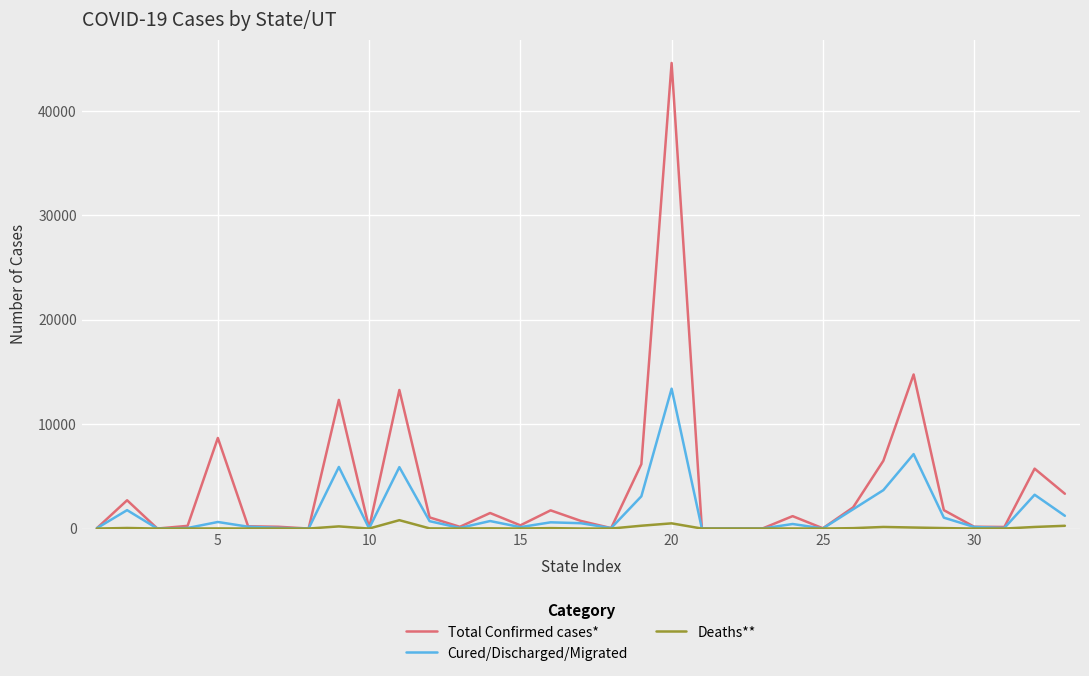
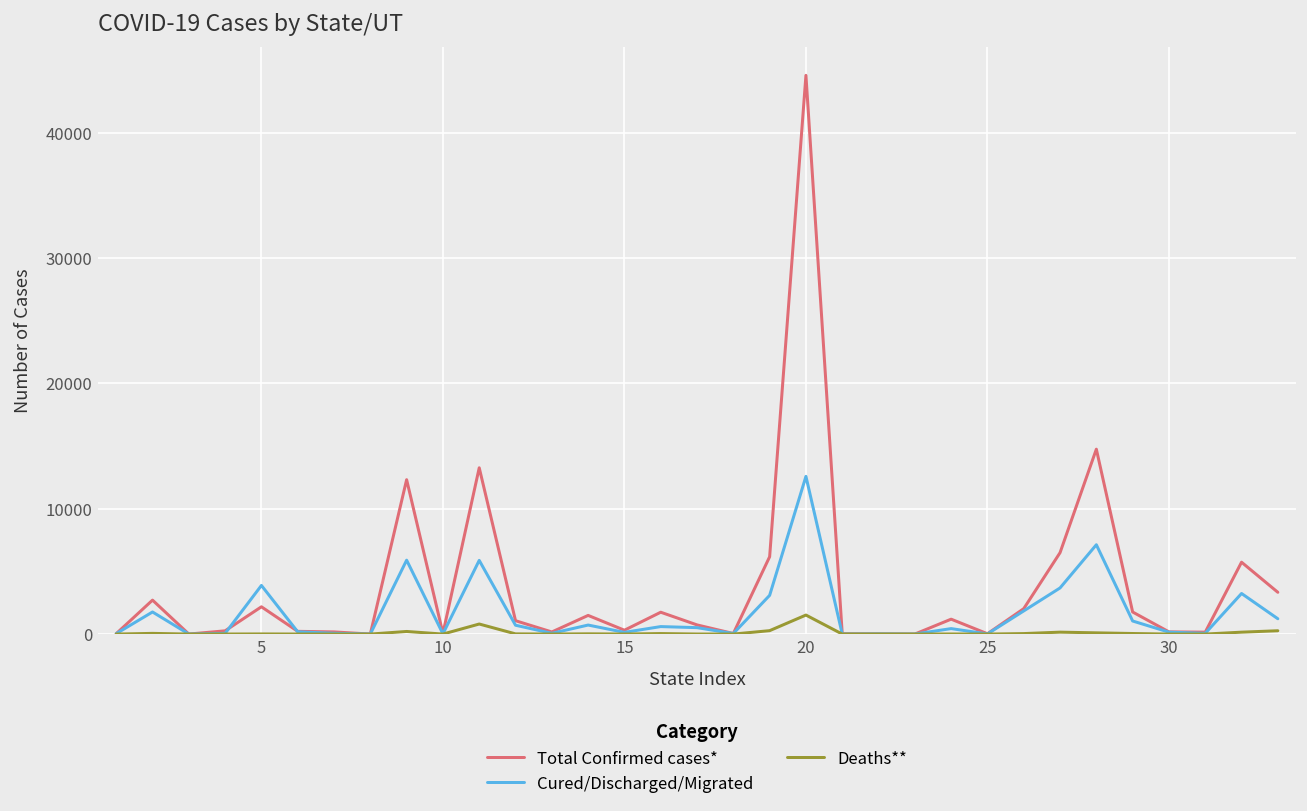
Total Confirmed cases*, 5: 8700 -> 2200
Cured/Discharged/Migrated, 5: 600 -> 3900
Cured/Discharged/Migrated, 20: 13400 -> 12600
Deaths**, 20: 500 -> 1500
